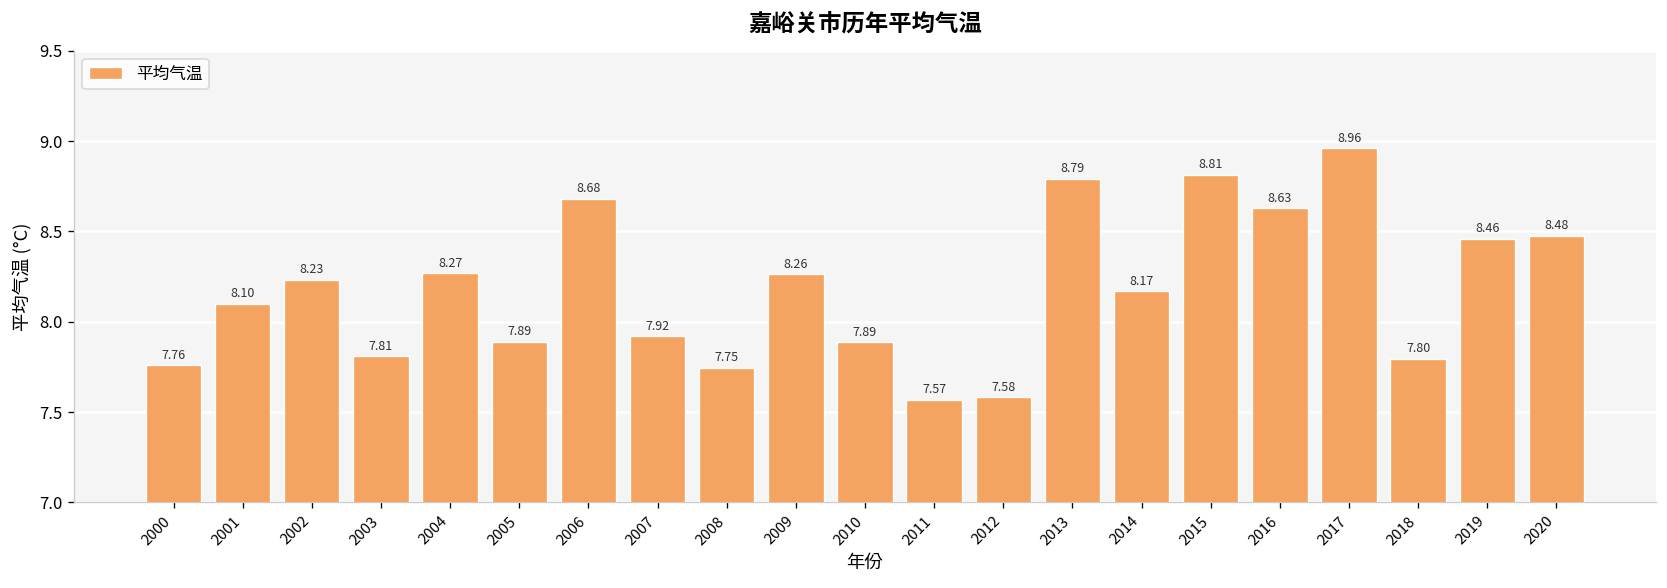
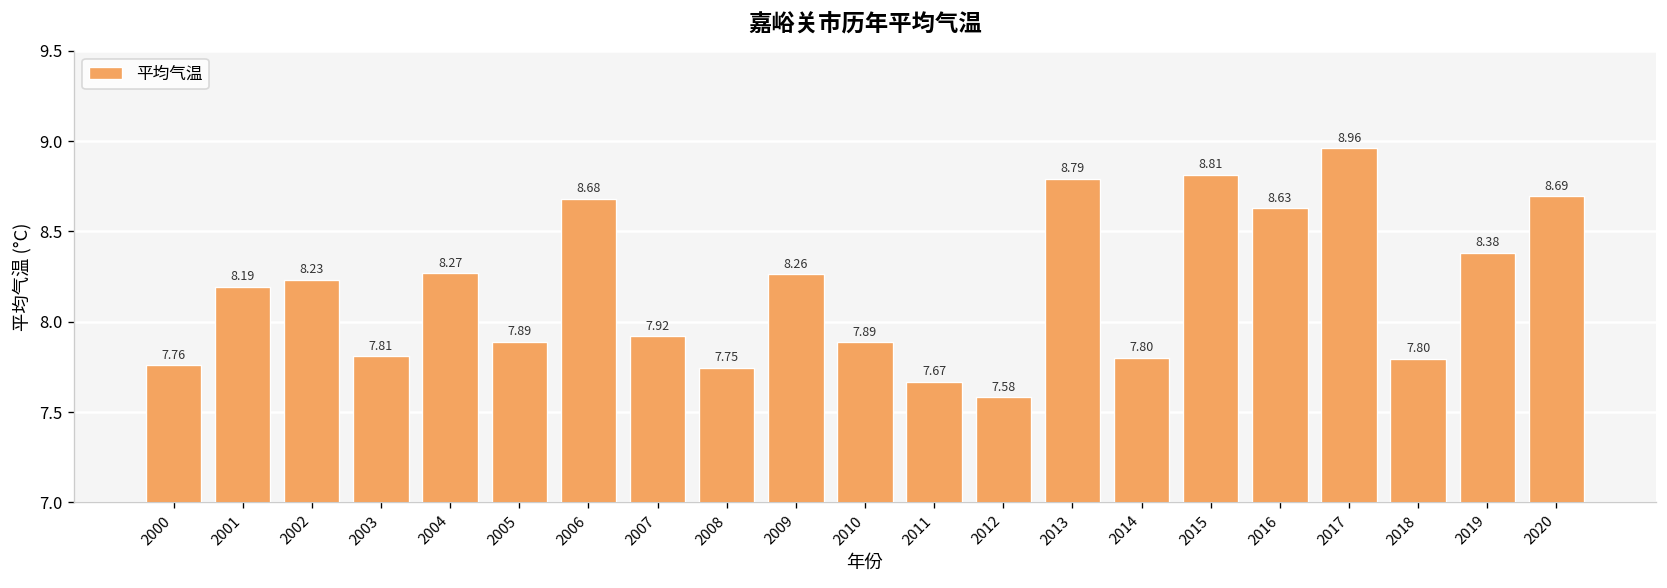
2001: 8.10 -> 8.19
2011: 7.57 -> 7.67
2014: 8.17 -> 7.80
2019: 8.46 -> 8.38
2020: 8.48 -> 8.69
